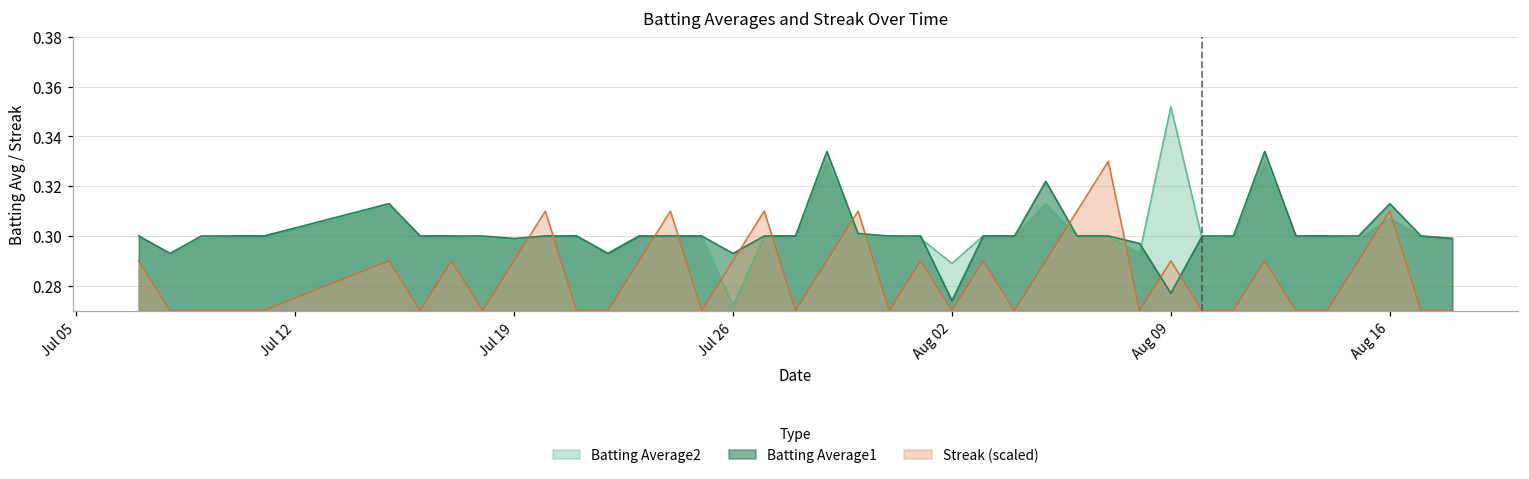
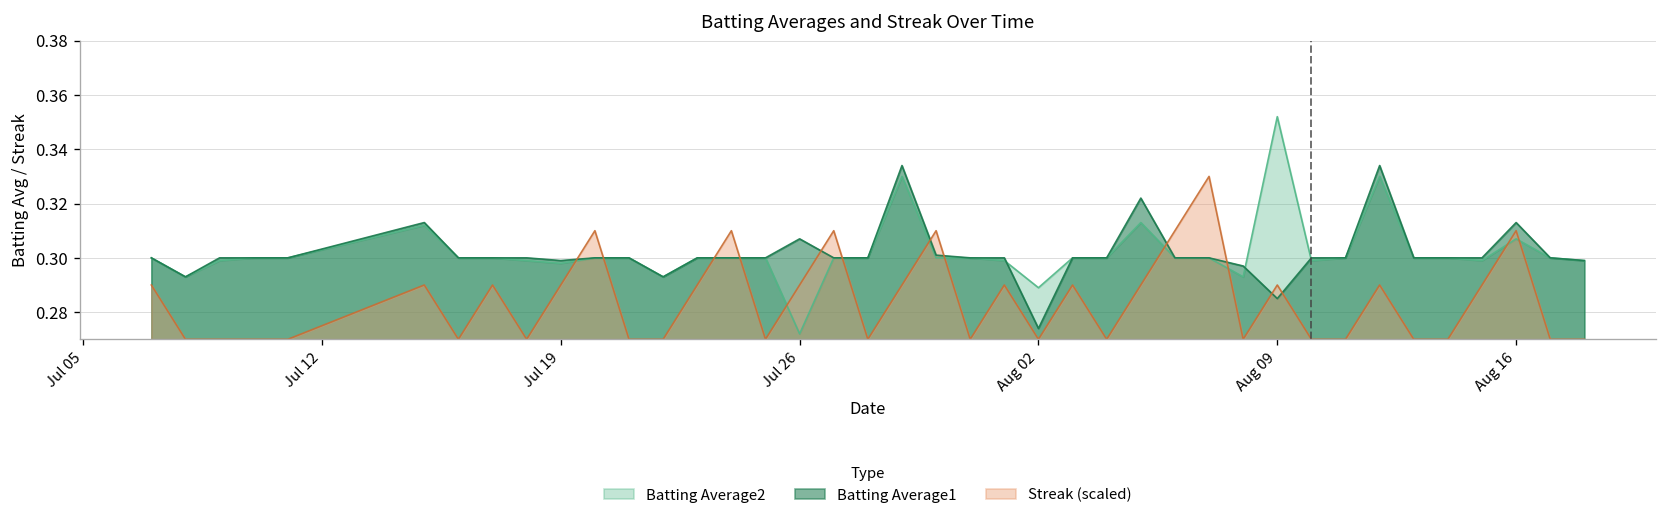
Batting Average1, Jul 26: 0.293 -> 0.307
Batting Average1, Aug 09: 0.277 -> 0.285
